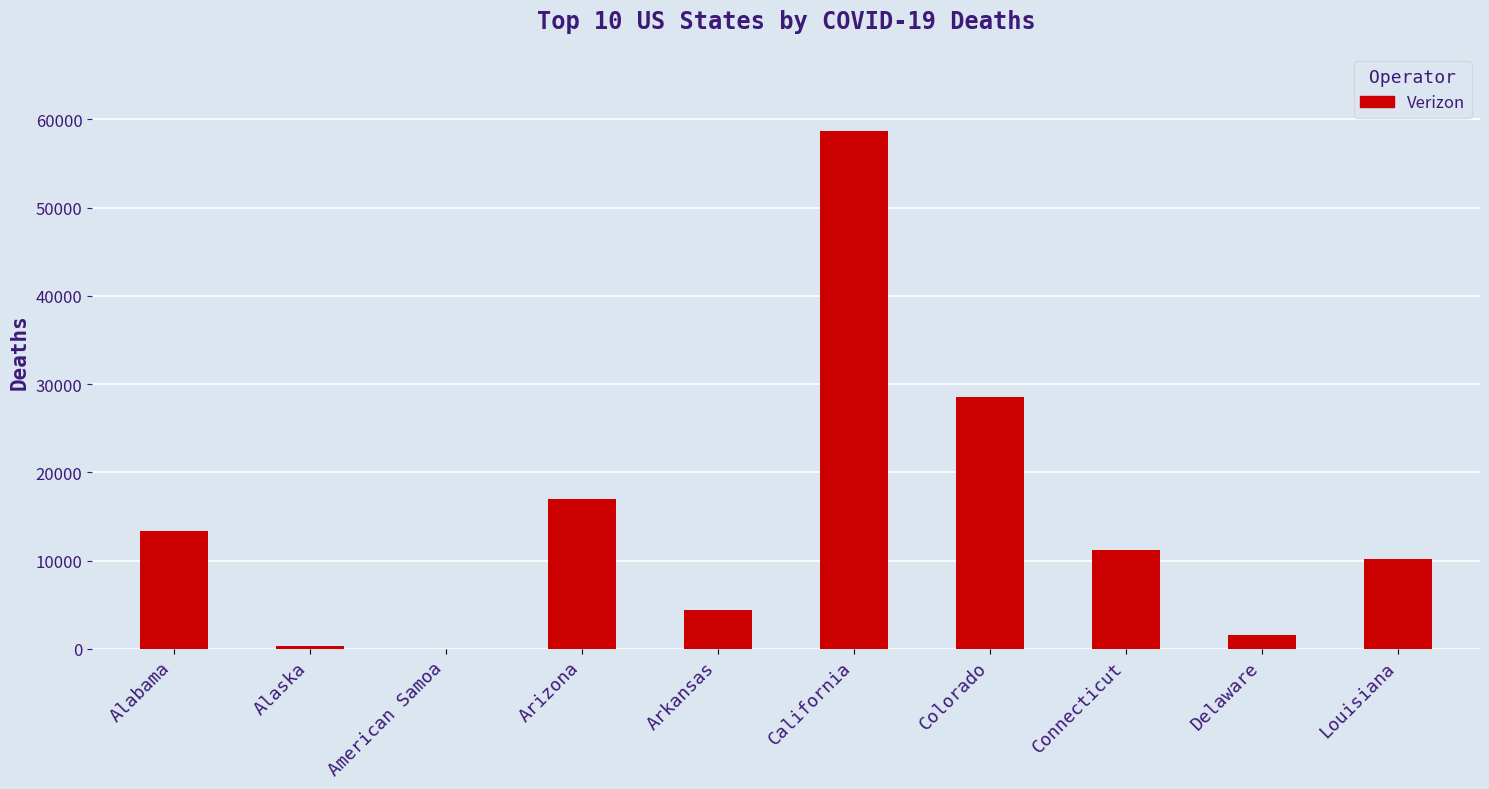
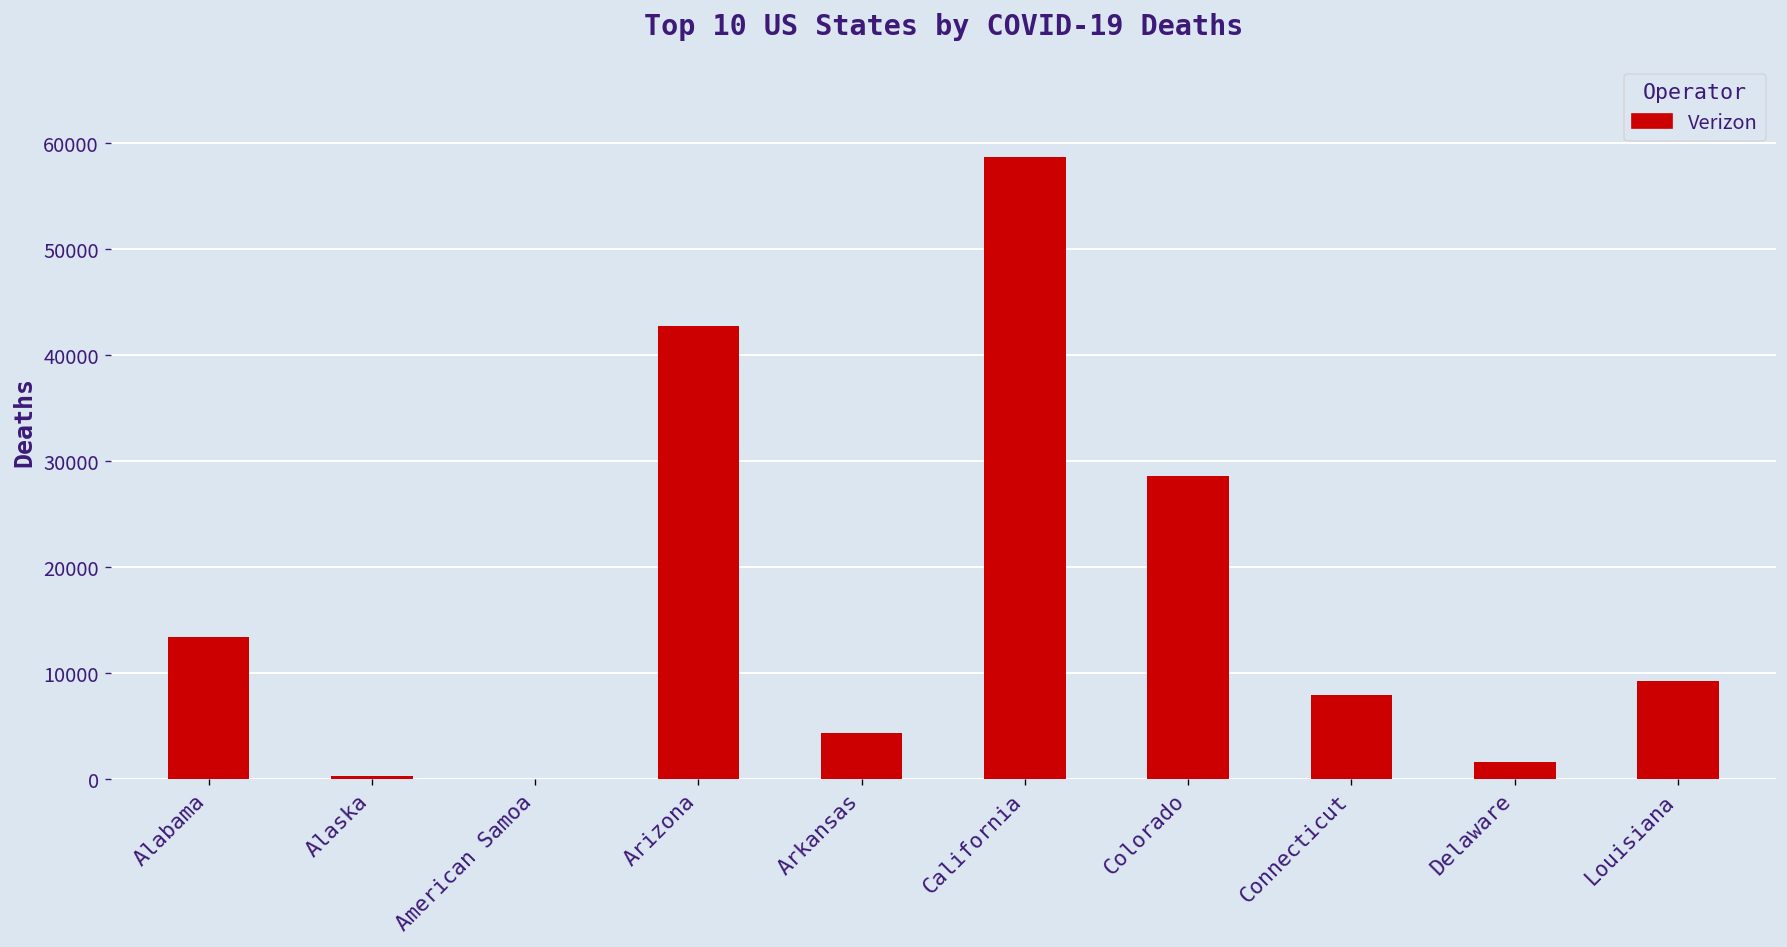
Arizona: 17000 -> 43000
Connecticut: 11000 -> 8000
Louisiana: 10000 -> 9000
